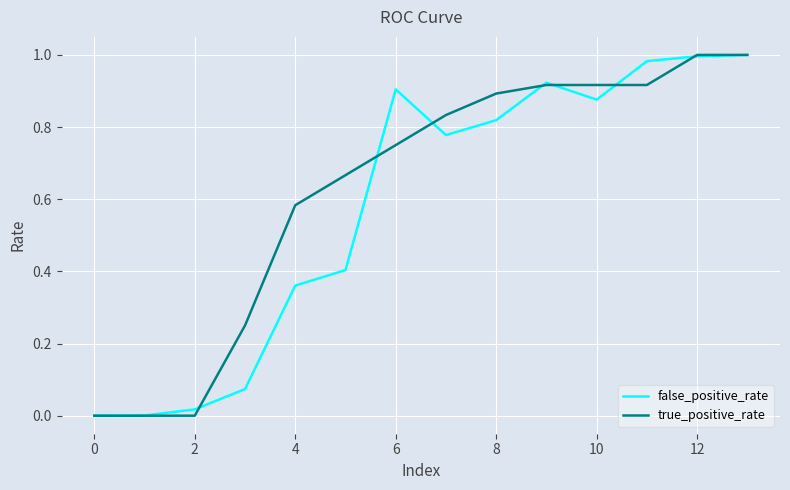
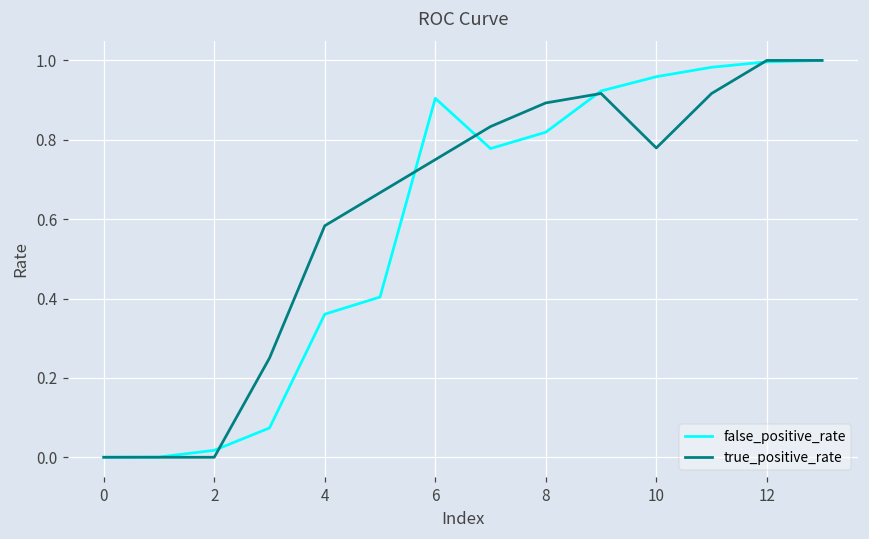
false_positive_rate, 10: 0.88 -> 0.96
true_positive_rate, 10: 0.92 -> 0.78
